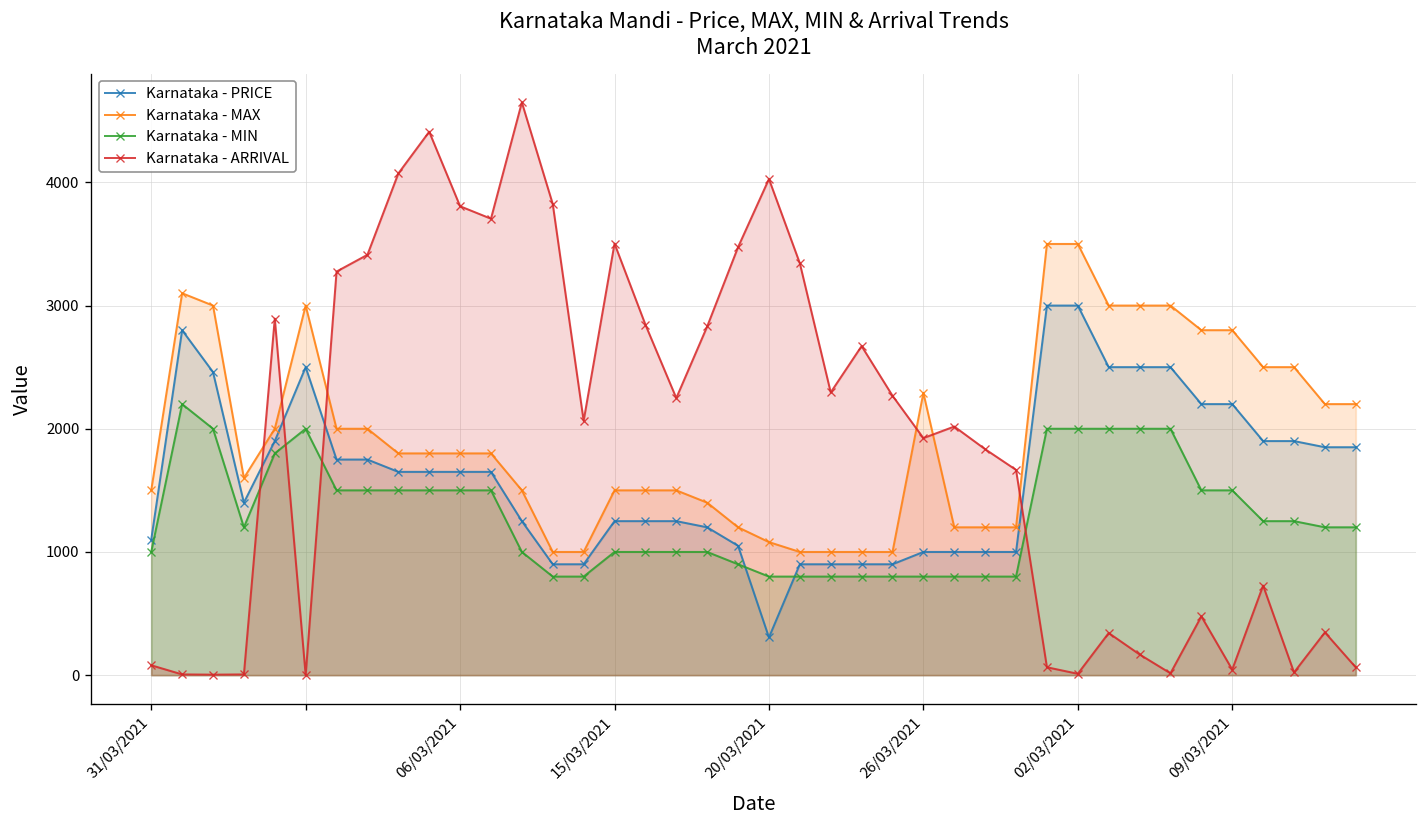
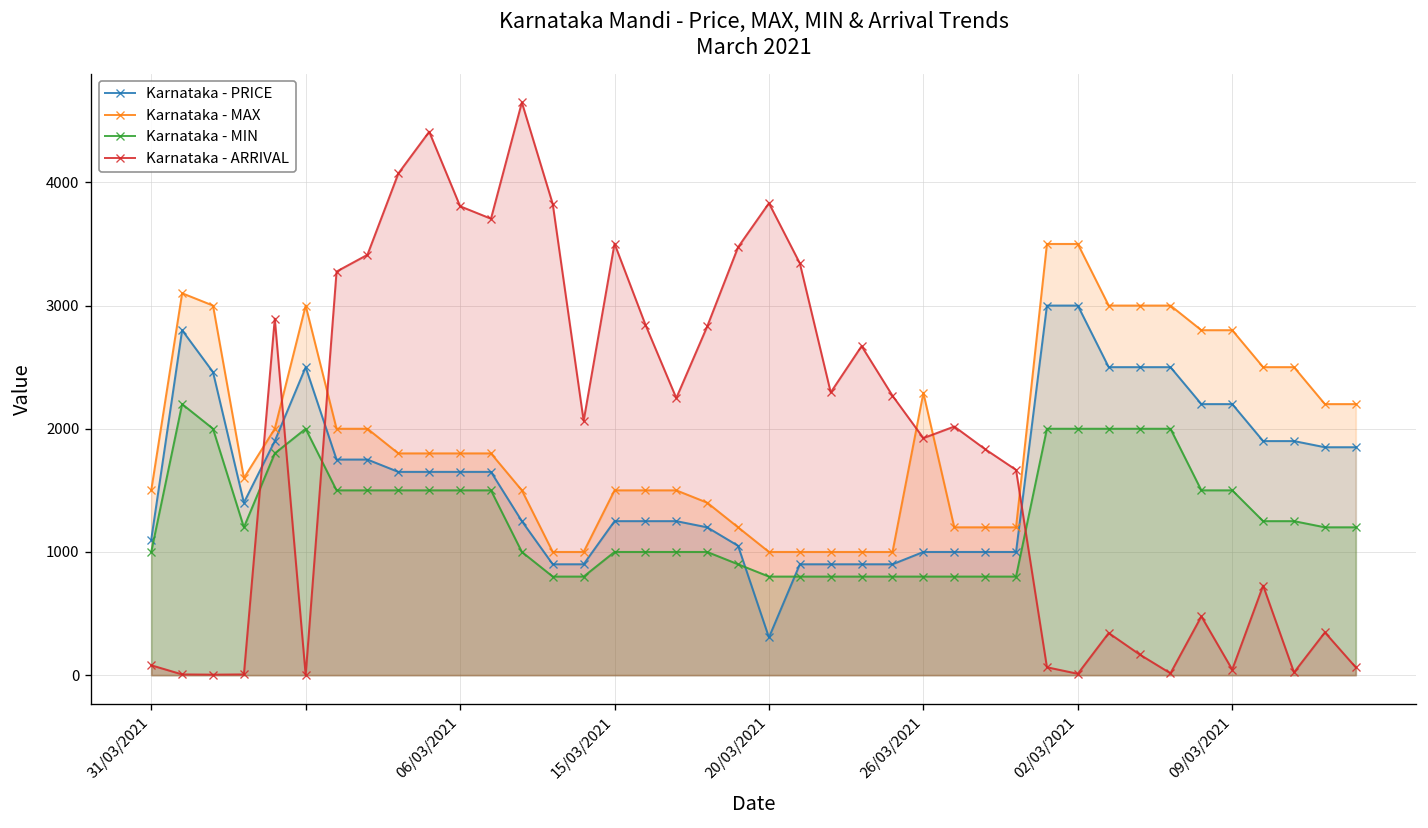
Karnataka - MAX, 20/03/2021: 1080 -> 1000
Karnataka - ARRIVAL, 20/03/2021: 4030 -> 3830
